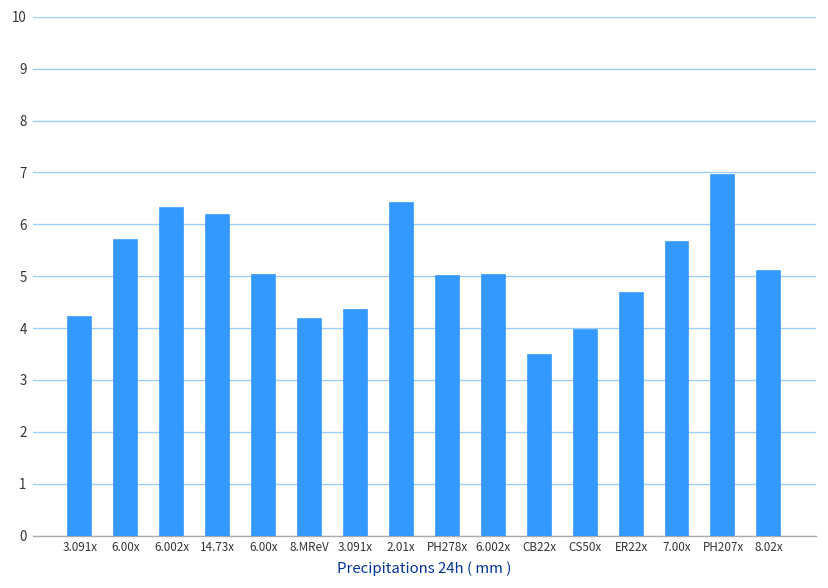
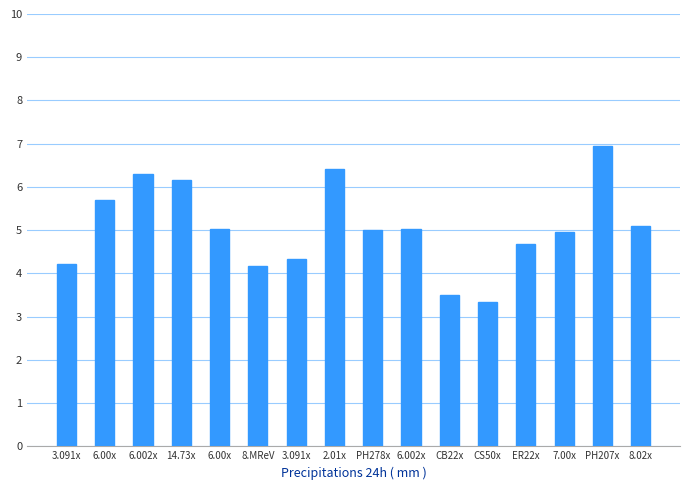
CS50x: 4.0 -> 3.3
7.00x: 5.7 -> 5.0
